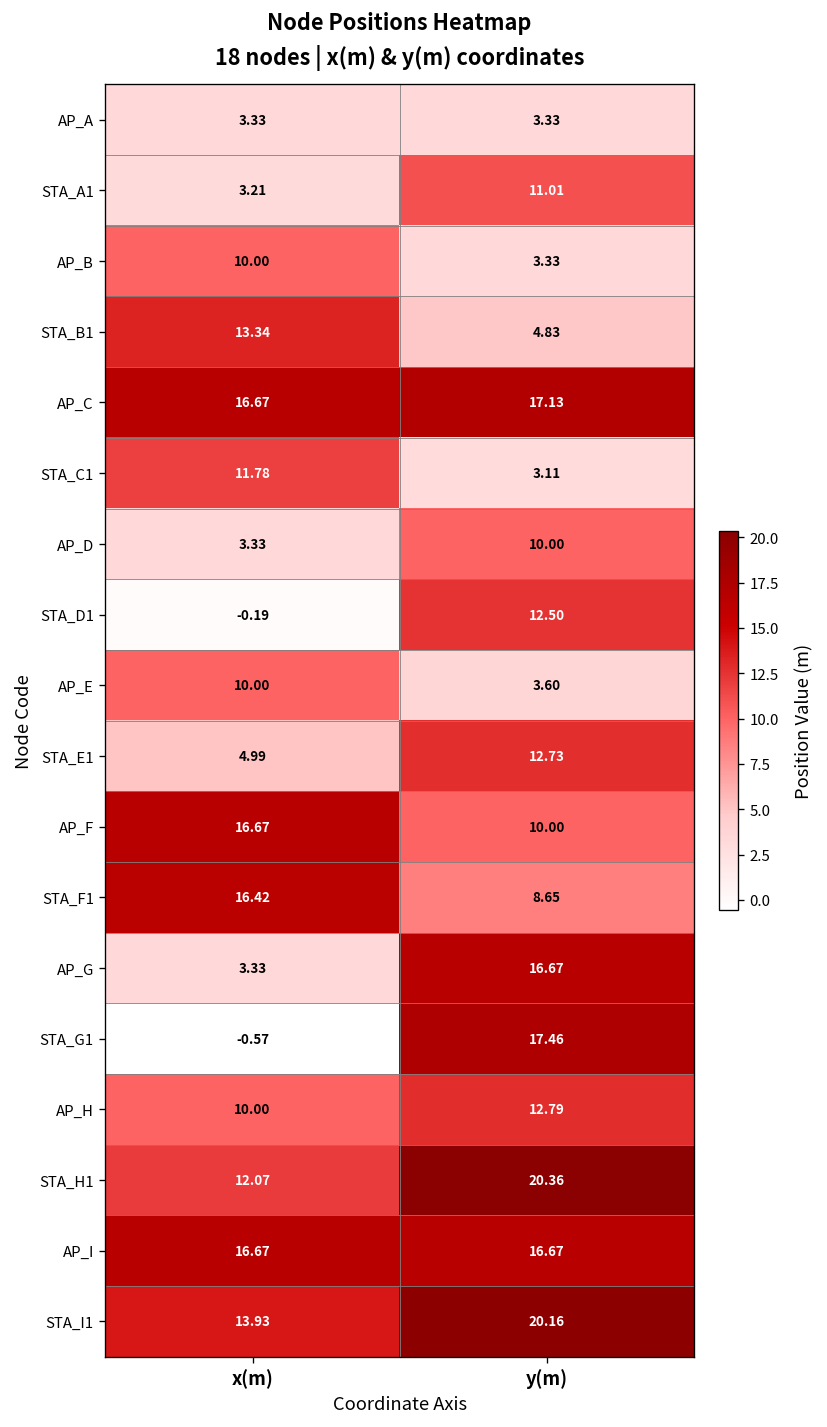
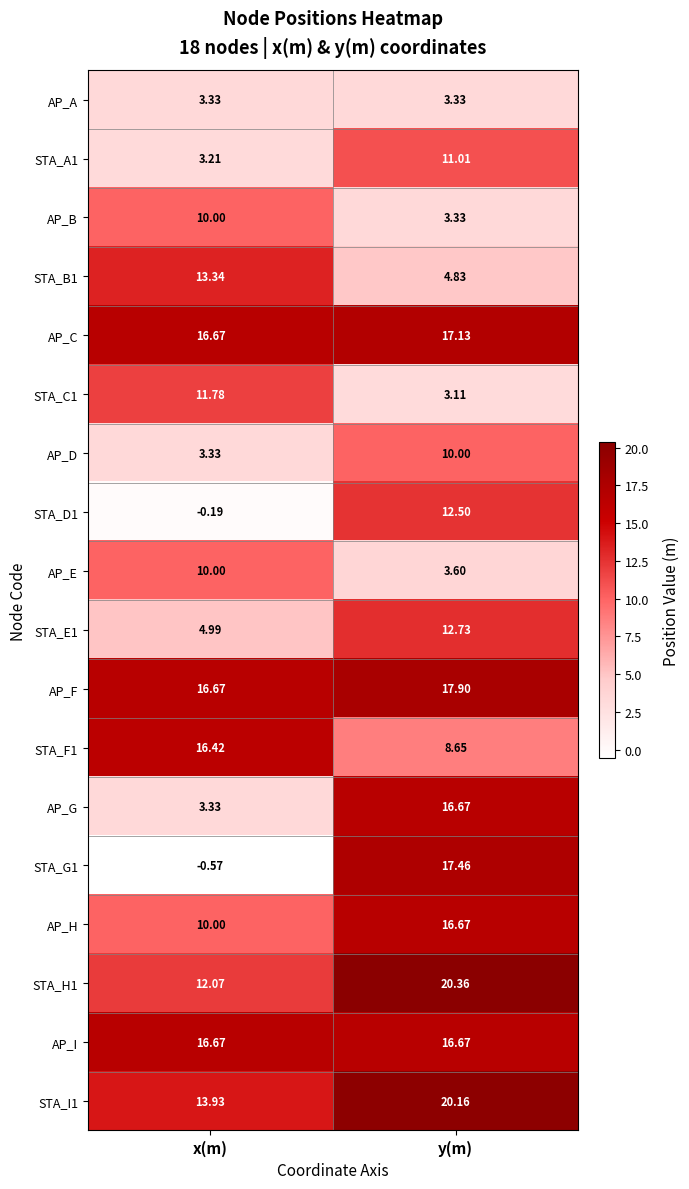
AP_F, y(m): 10.00 -> 17.90
AP_H, y(m): 12.79 -> 16.67
